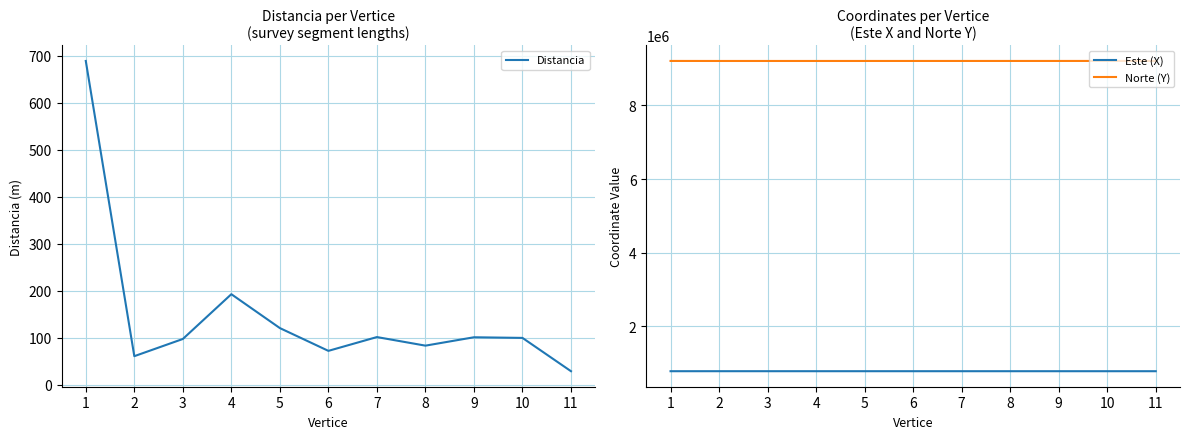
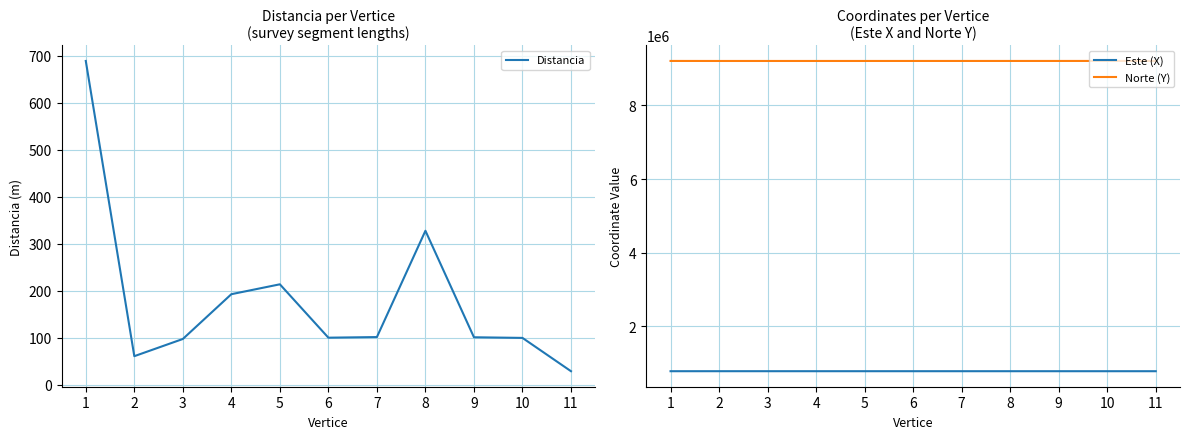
Distancia per Vertice (survey segment lengths), 5: 120 -> 210
Distancia per Vertice (survey segment lengths), 6: 70 -> 100
Distancia per Vertice (survey segment lengths), 8: 80 -> 330
